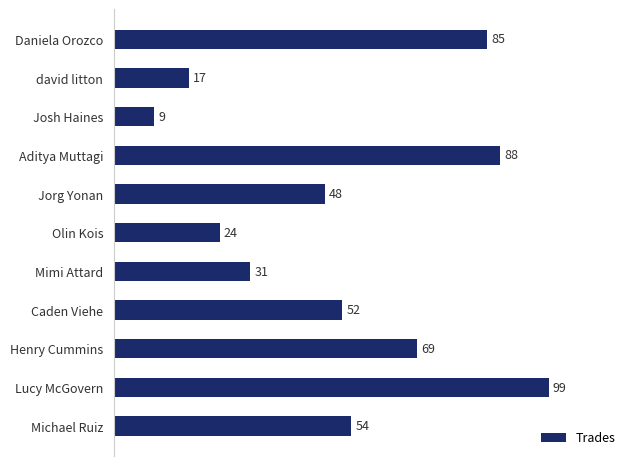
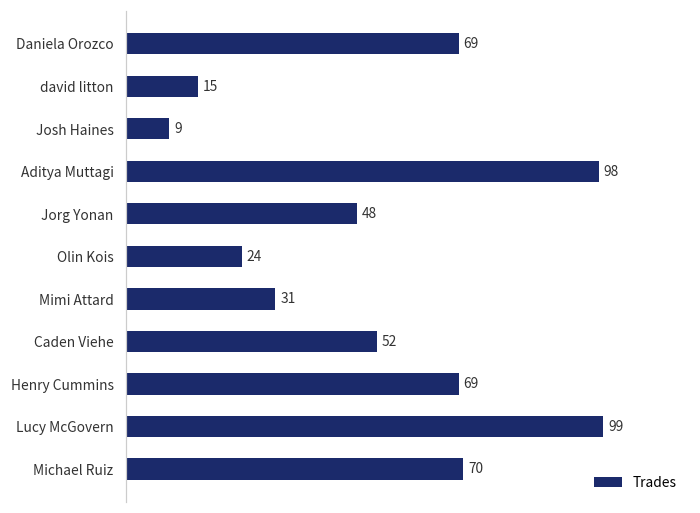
Daniela Orozco: 85 -> 69
david litton: 17 -> 15
Aditya Muttagi: 88 -> 98
Michael Ruiz: 54 -> 70
